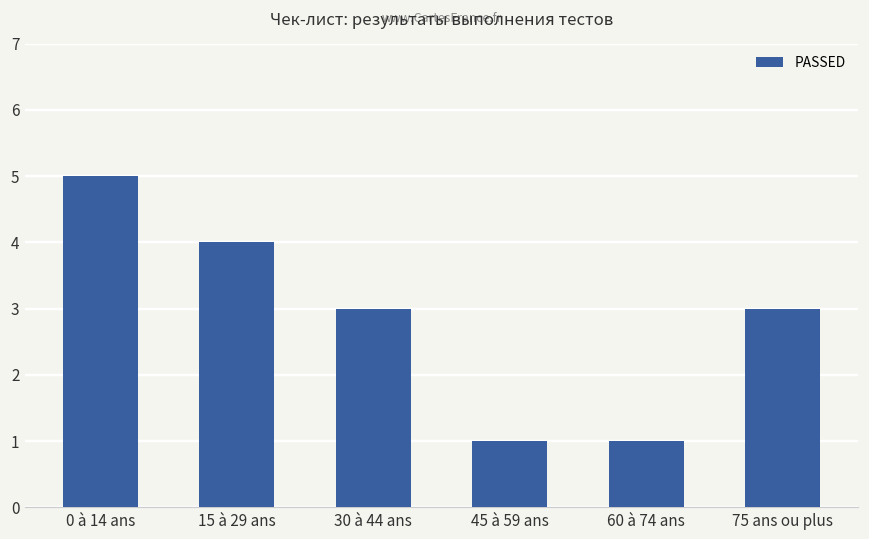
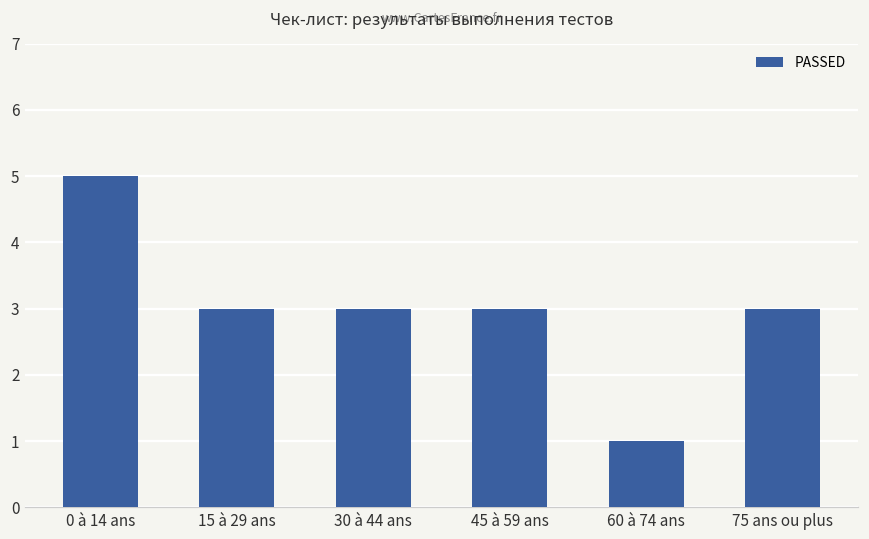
15 à 29 ans: 4 -> 3
45 à 59 ans: 1 -> 3
